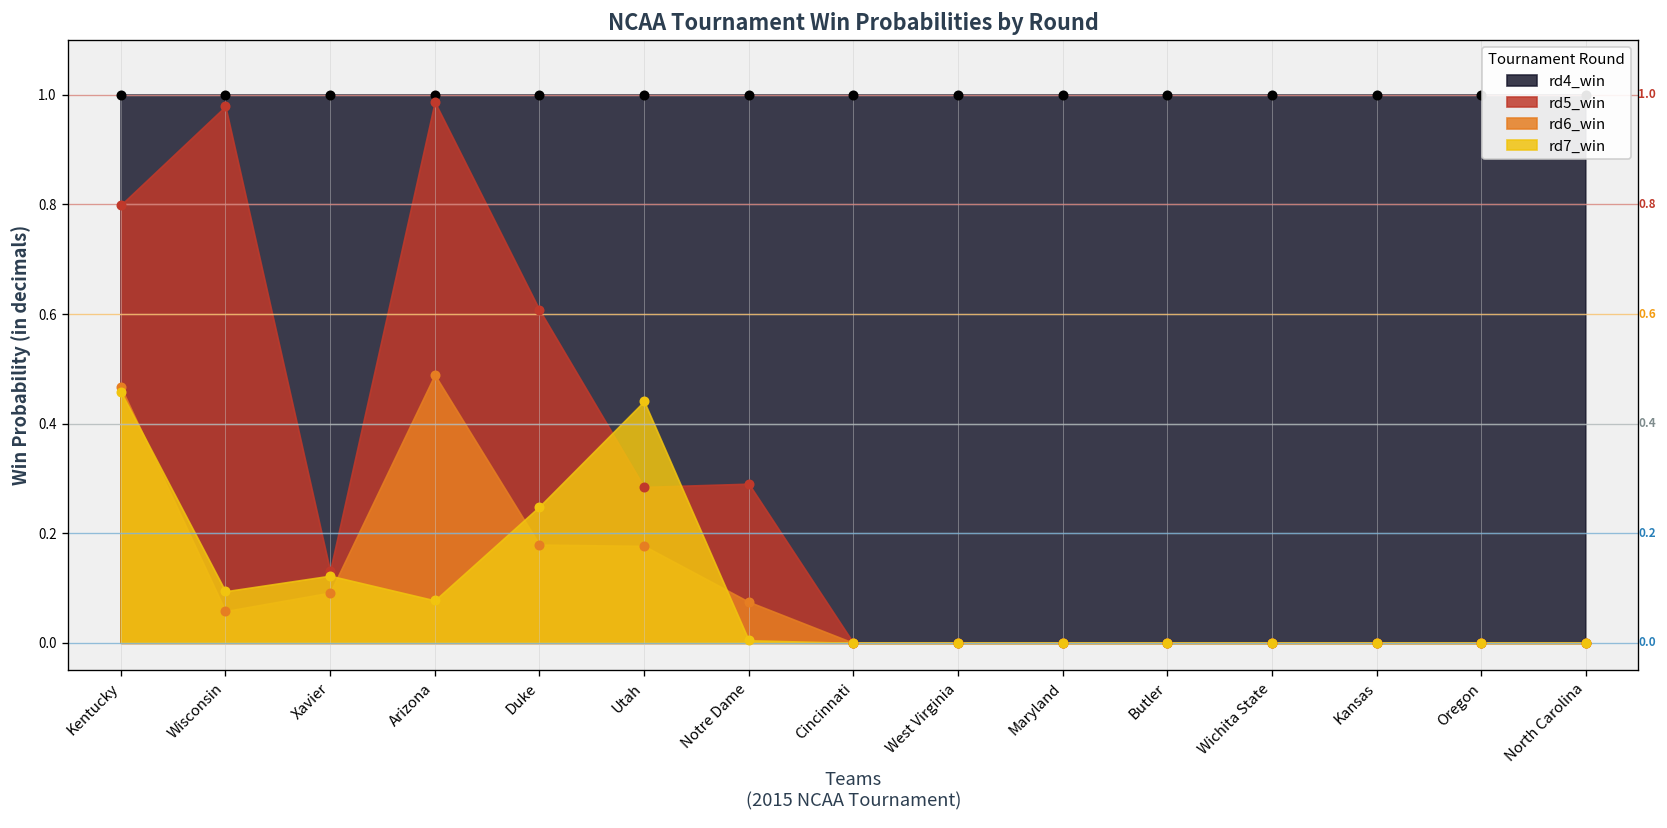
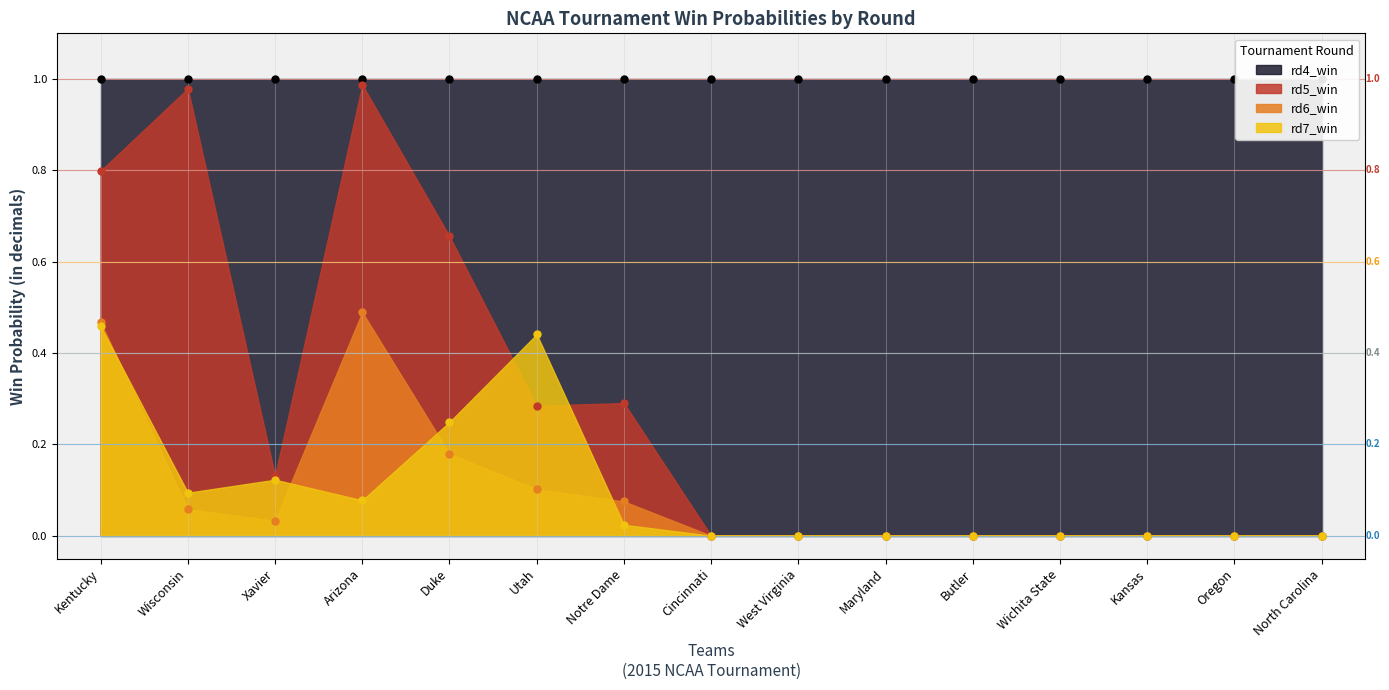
rd6_win, Xavier: 0.09 -> 0.03
rd5_win, Duke: 0.61 -> 0.66
rd6_win, Utah: 0.18 -> 0.10
rd7_win, Notre Dame: 0.00 -> 0.02
